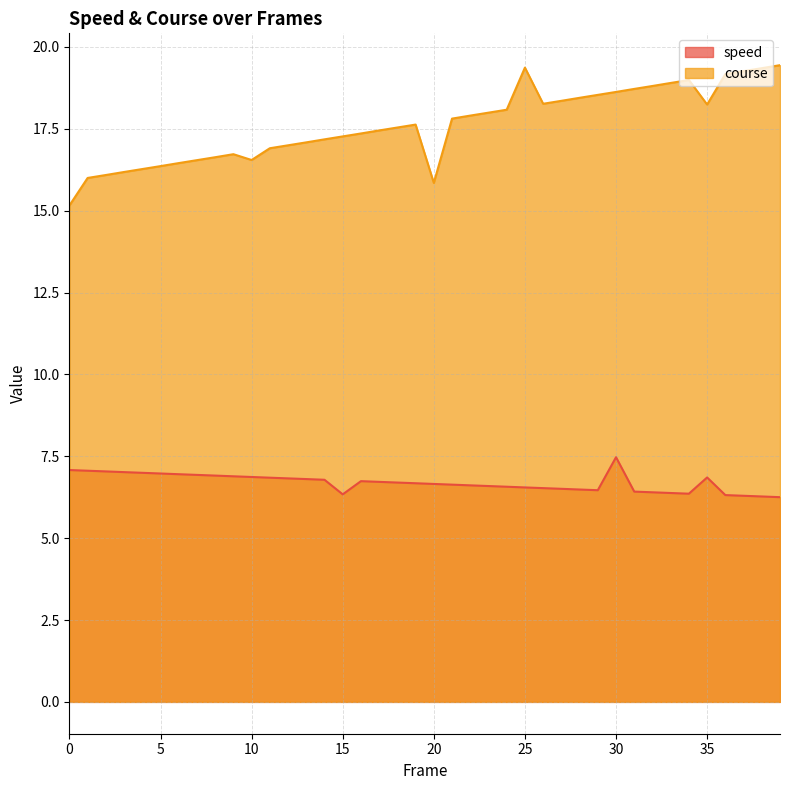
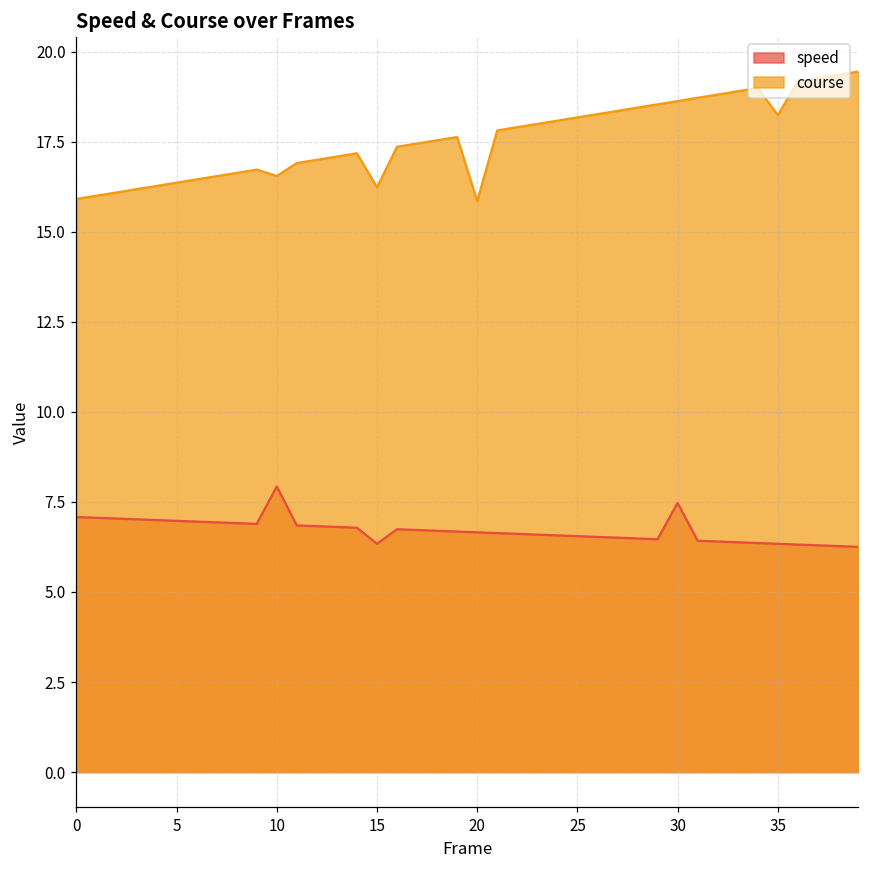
course, 0: 15.2 -> 15.9
speed, 10: 6.9 -> 7.9
course, 15: 17.3 -> 16.2
course, 25: 19.4 -> 18.2
speed, 35: 6.9 -> 6.3
